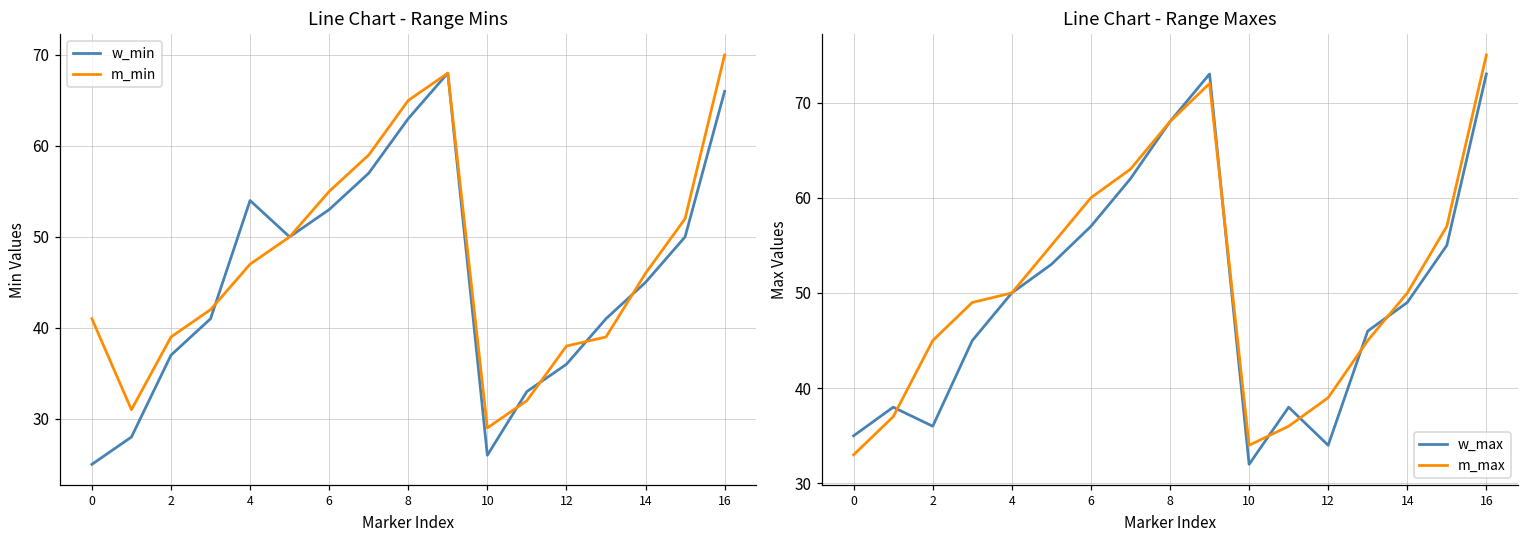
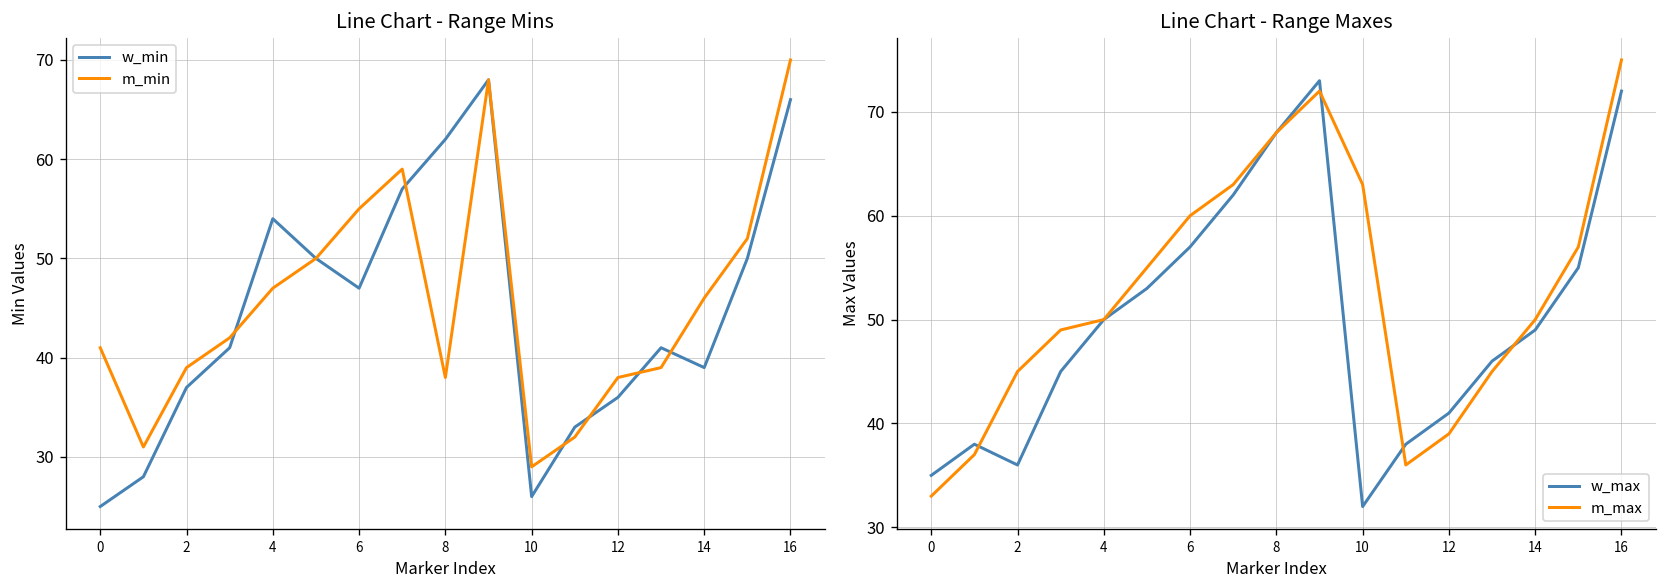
Line Chart - Range Mins, w_min, 6: 53 -> 47
Line Chart - Range Mins, w_min, 8: 63 -> 62
Line Chart - Range Mins, m_min, 8: 65 -> 38
Line Chart - Range Mins, w_min, 14: 45 -> 39
Line Chart - Range Maxes, m_max, 10: 34 -> 63
Line Chart - Range Maxes, w_max, 12: 34 -> 41
Line Chart - Range Maxes, w_max, 16: 73 -> 72
